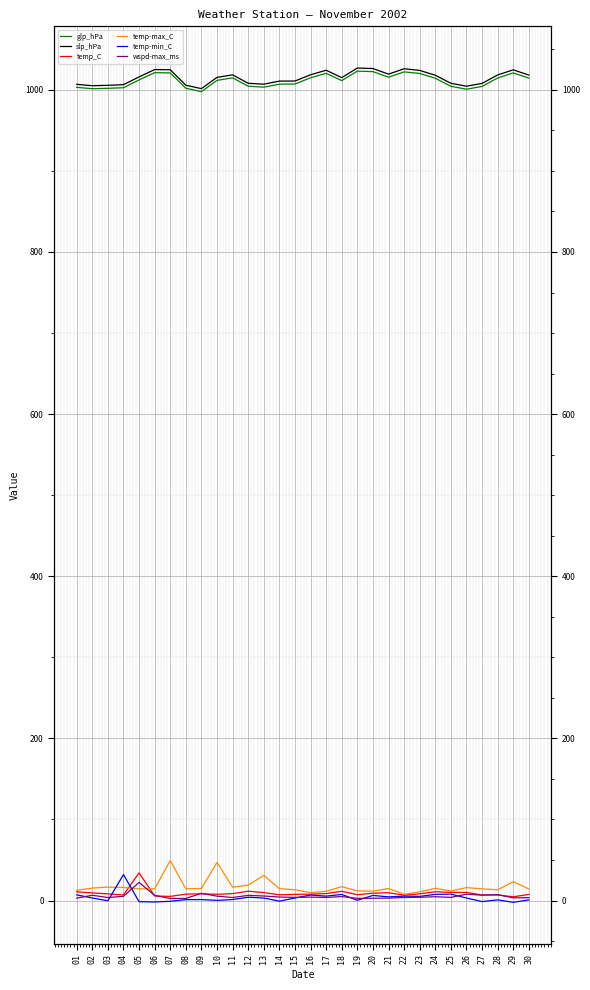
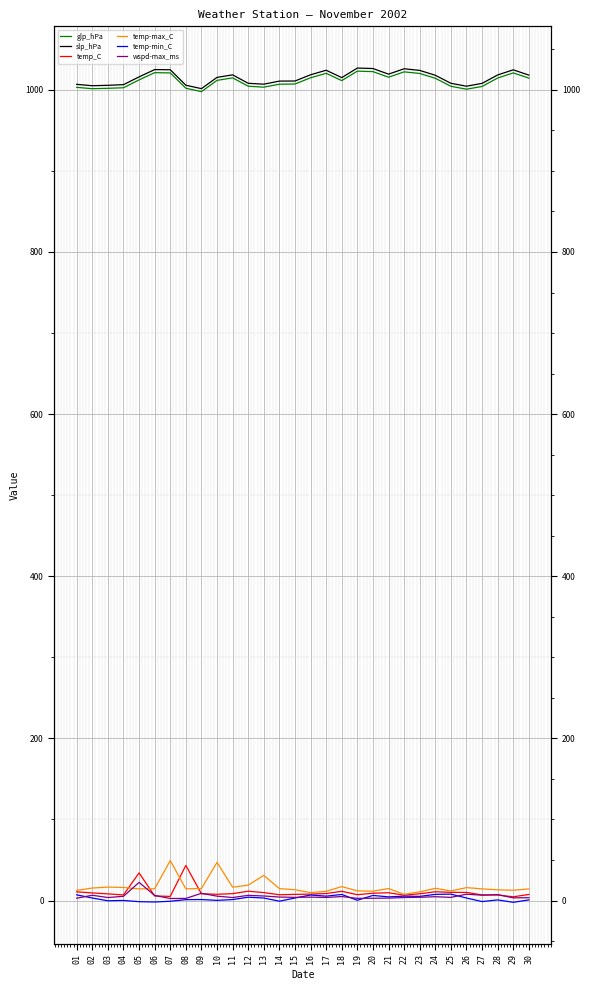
temp-min_C, 04: 30 -> 0
temp_C, 08: 10 -> 40
temp-max_C, 29: 20 -> 10
